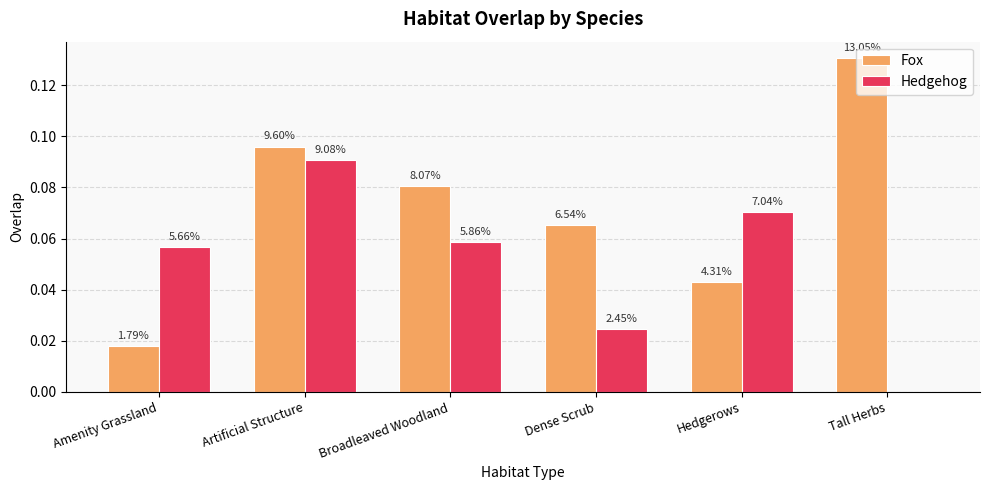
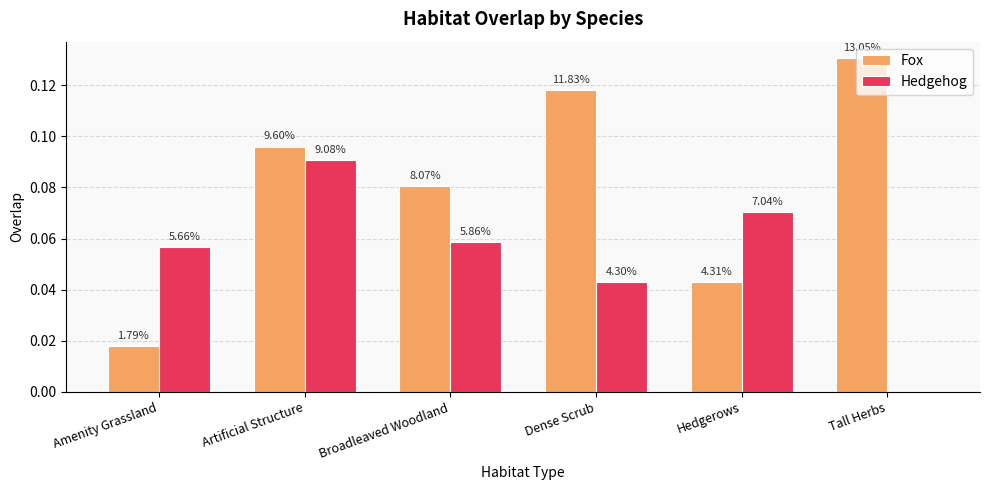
Fox, Dense Scrub: 6.54% -> 11.83%
Hedgehog, Dense Scrub: 2.45% -> 4.30%
